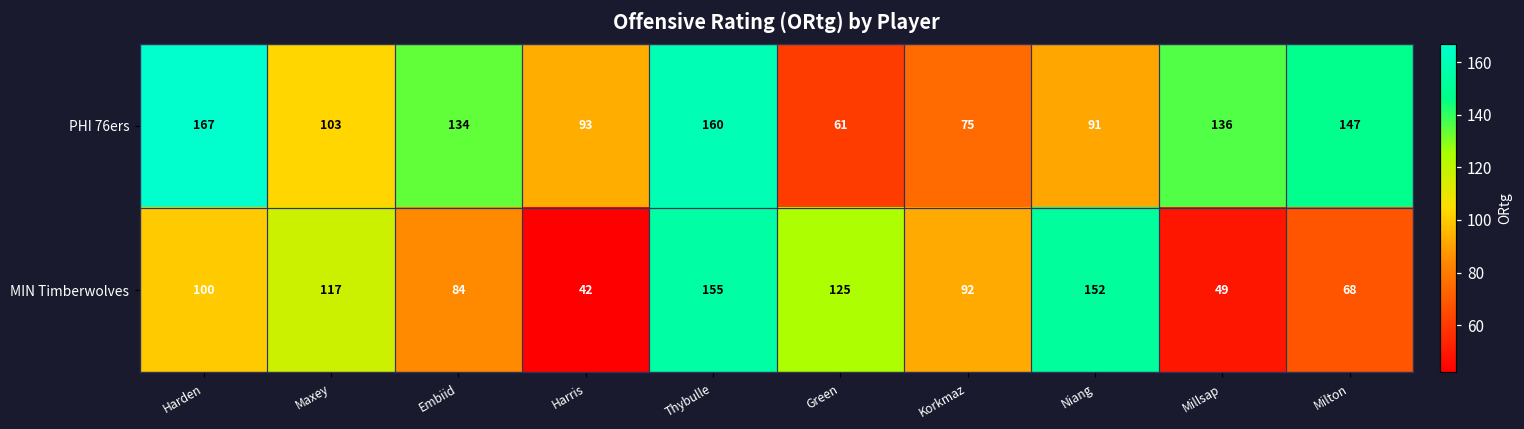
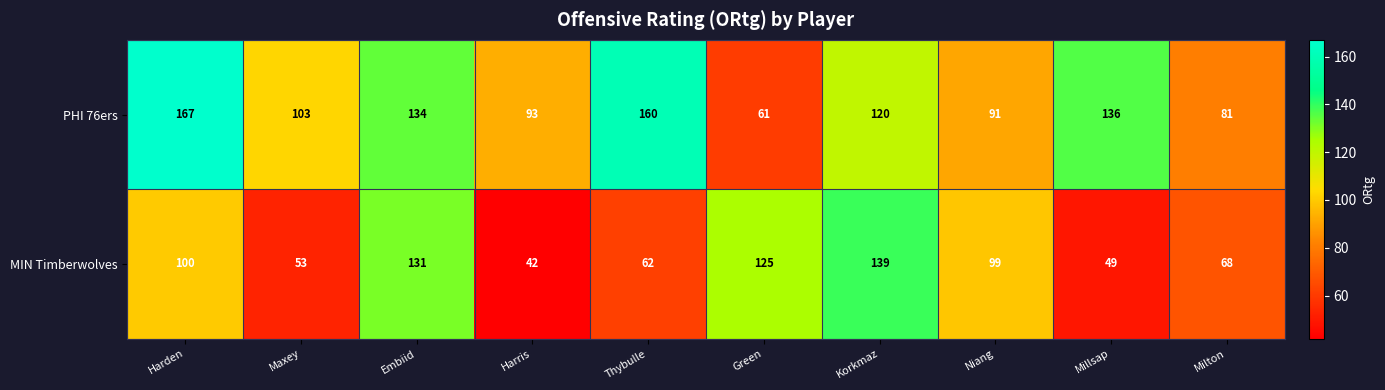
PHI 76ers, Korkmaz: 75 -> 120
PHI 76ers, Milton: 147 -> 81
MIN Timberwolves, Maxey: 117 -> 53
MIN Timberwolves, Embiid: 84 -> 131
MIN Timberwolves, Thybulle: 155 -> 62
MIN Timberwolves, Korkmaz: 92 -> 139
MIN Timberwolves, Niang: 152 -> 99
